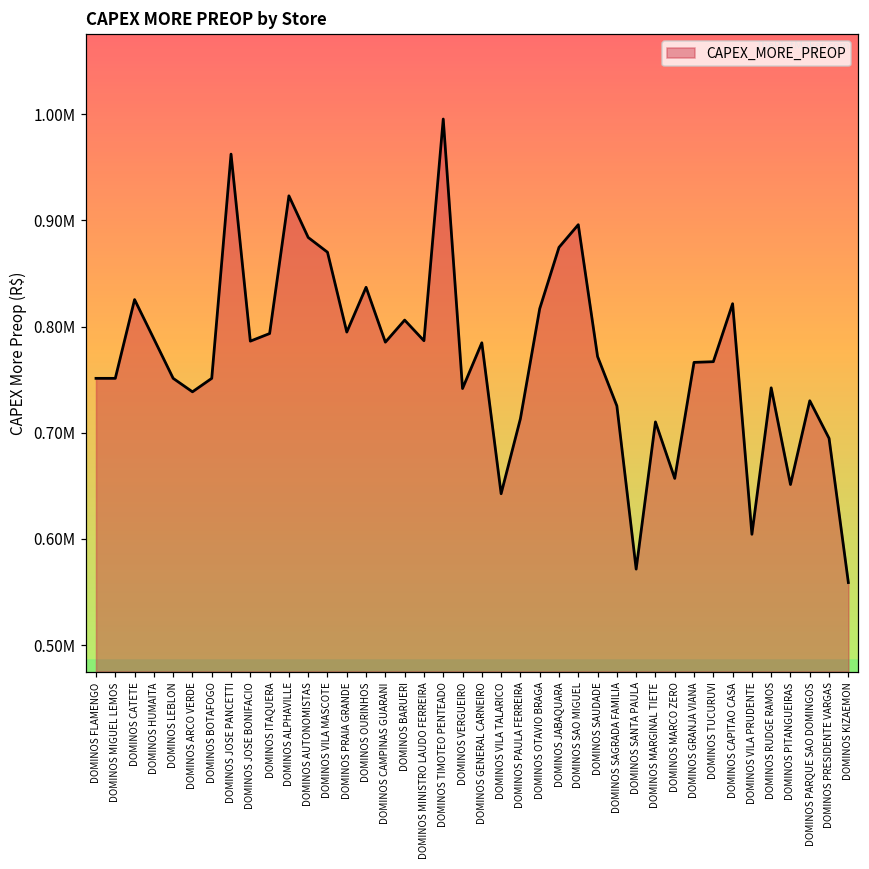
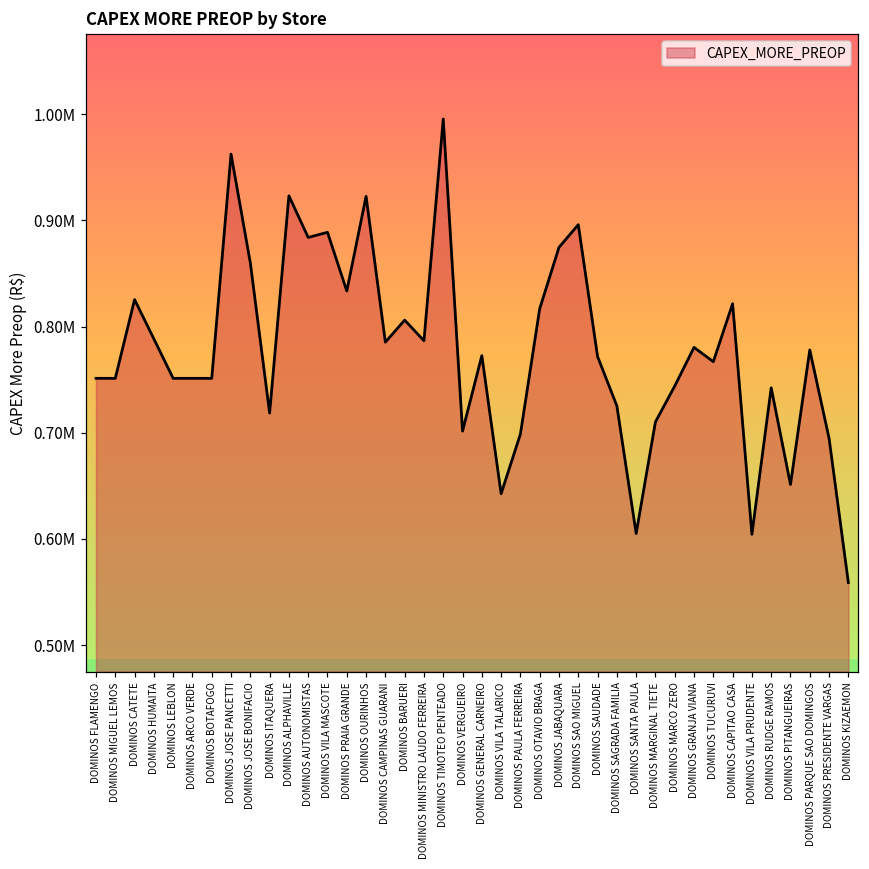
DOMINOS ARCO VERDE: 740000 -> 750000
DOMINOS JOSE BONIFACIO: 790000 -> 860000
DOMINOS ITAQUERA: 790000 -> 720000
DOMINOS VILA MASCOTE: 870000 -> 890000
DOMINOS PRAIA GRANDE: 790000 -> 830000
DOMINOS OURINHOS: 840000 -> 920000
DOMINOS VERGUEIRO: 740000 -> 700000
DOMINOS GENERAL CARNEIRO: 780000 -> 770000
DOMINOS PAULA FERREIRA: 710000 -> 700000
DOMINOS SANTA PAULA: 570000 -> 610000
DOMINOS MARCO ZERO: 660000 -> 740000
DOMINOS GRANJA VIANA: 770000 -> 780000
DOMINOS PARQUE SAO DOMINGOS: 730000 -> 780000
